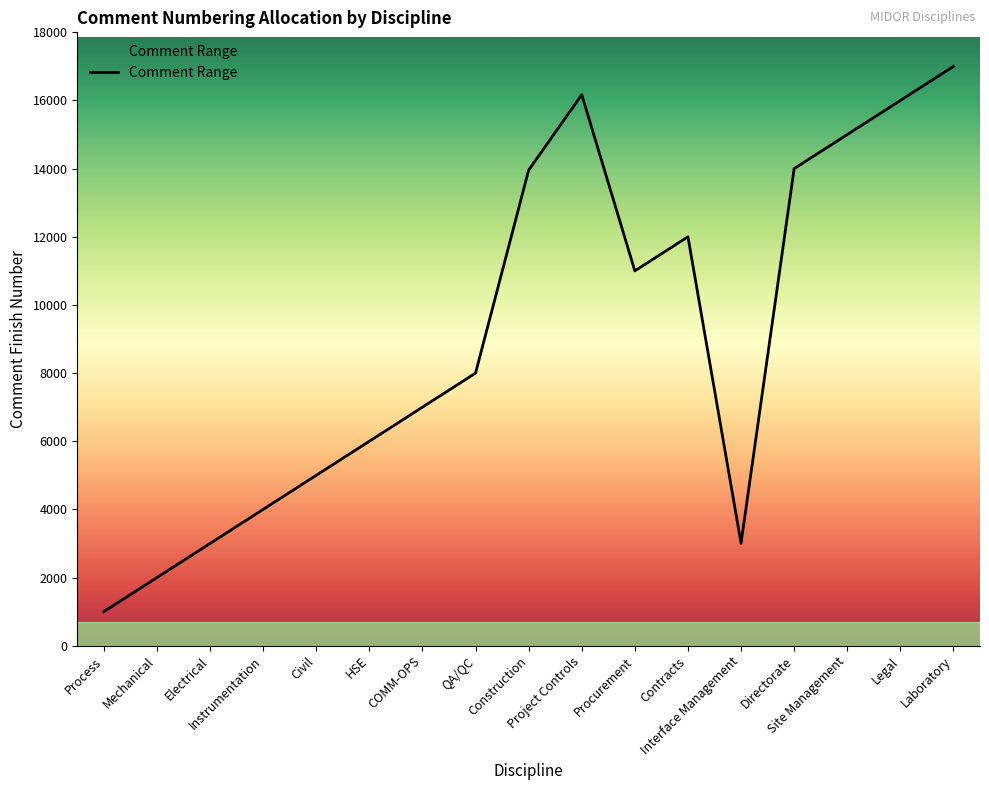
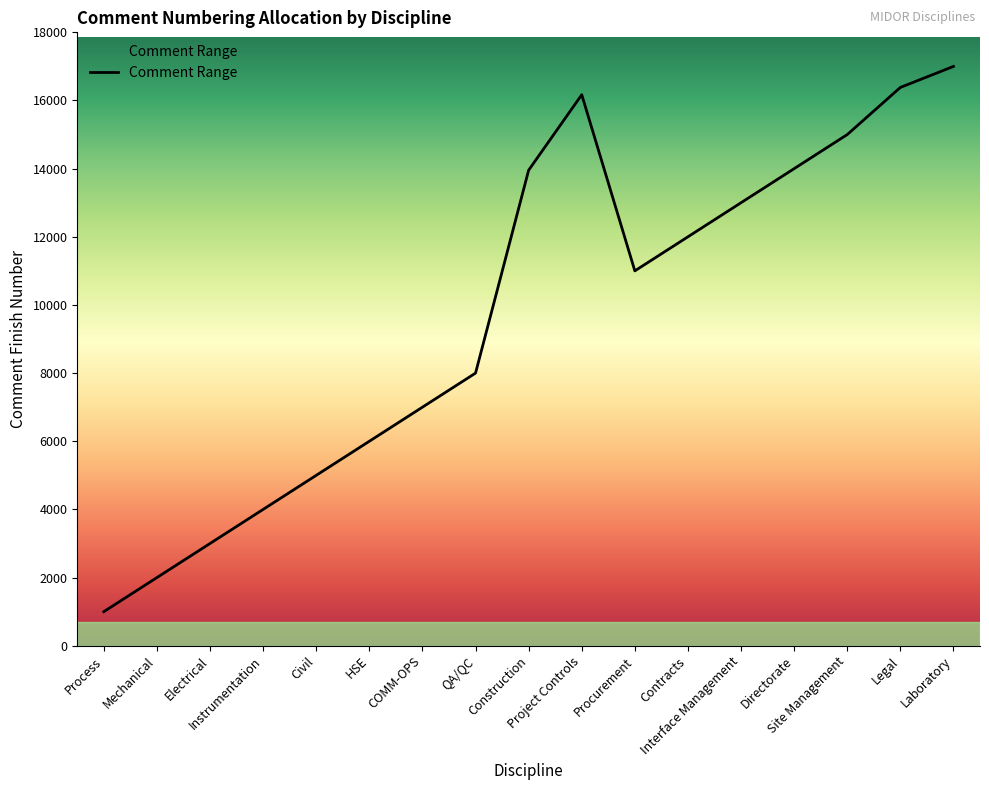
Interface Management: 3000 -> 13000
Legal: 16000 -> 16400
